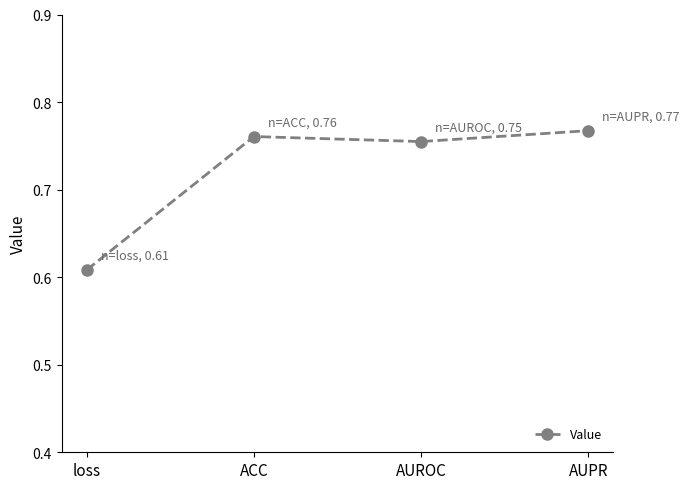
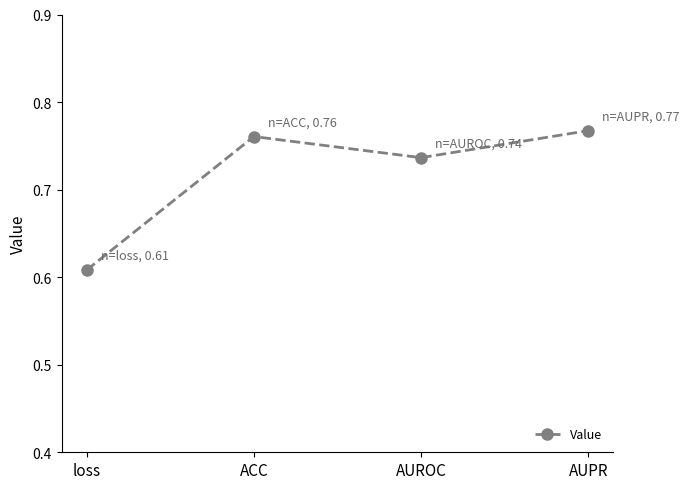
AUROC: 0.75 -> 0.74
